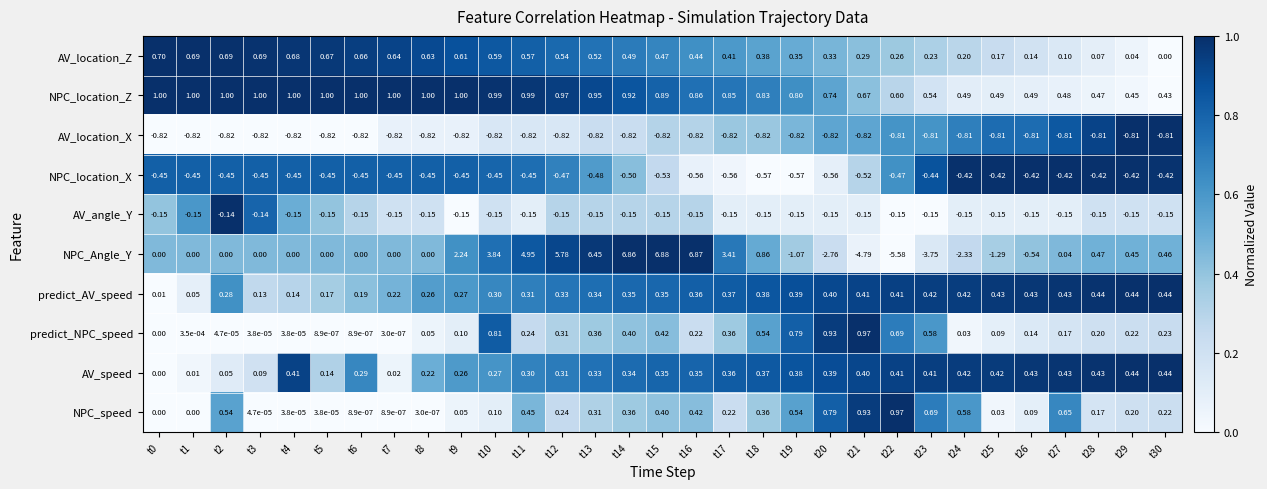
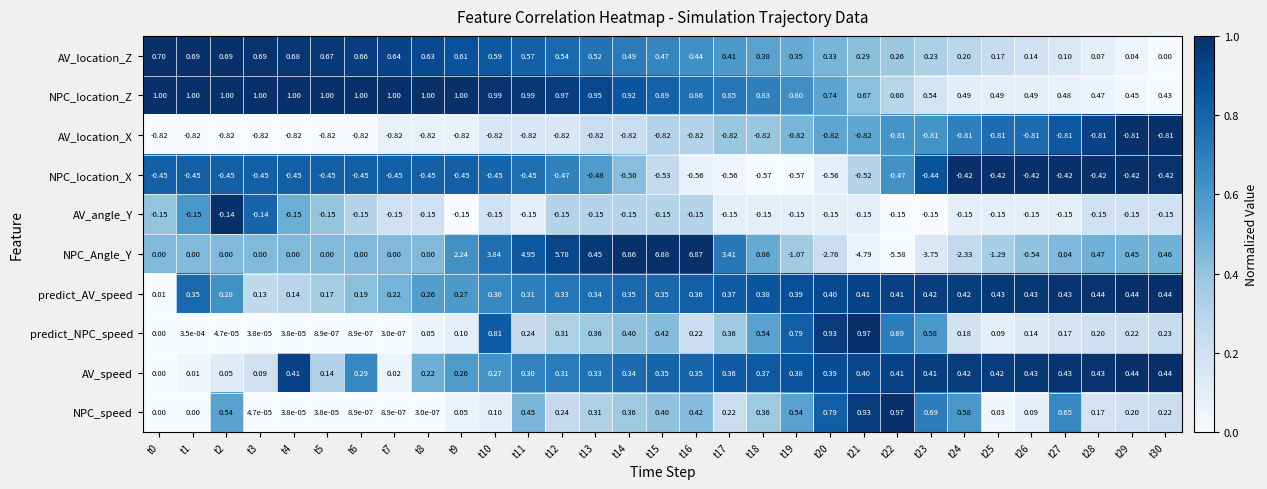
predict_AV_speed, t1: 0.05 -> 0.35
predict_NPC_speed, t24: 0.03 -> 0.18
